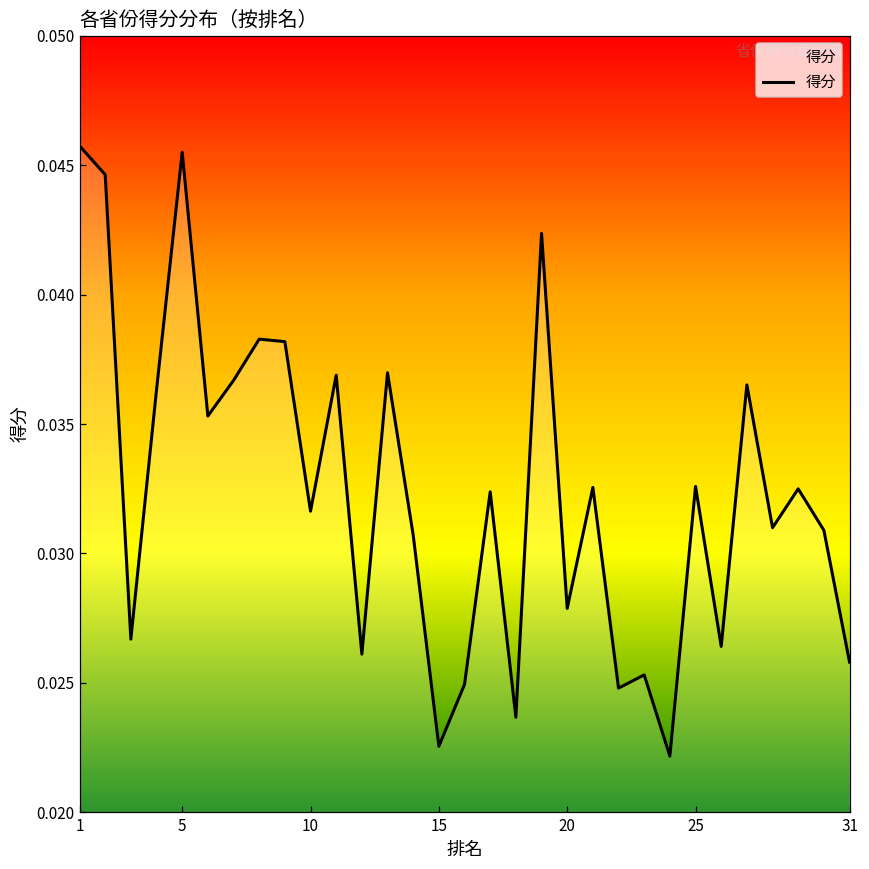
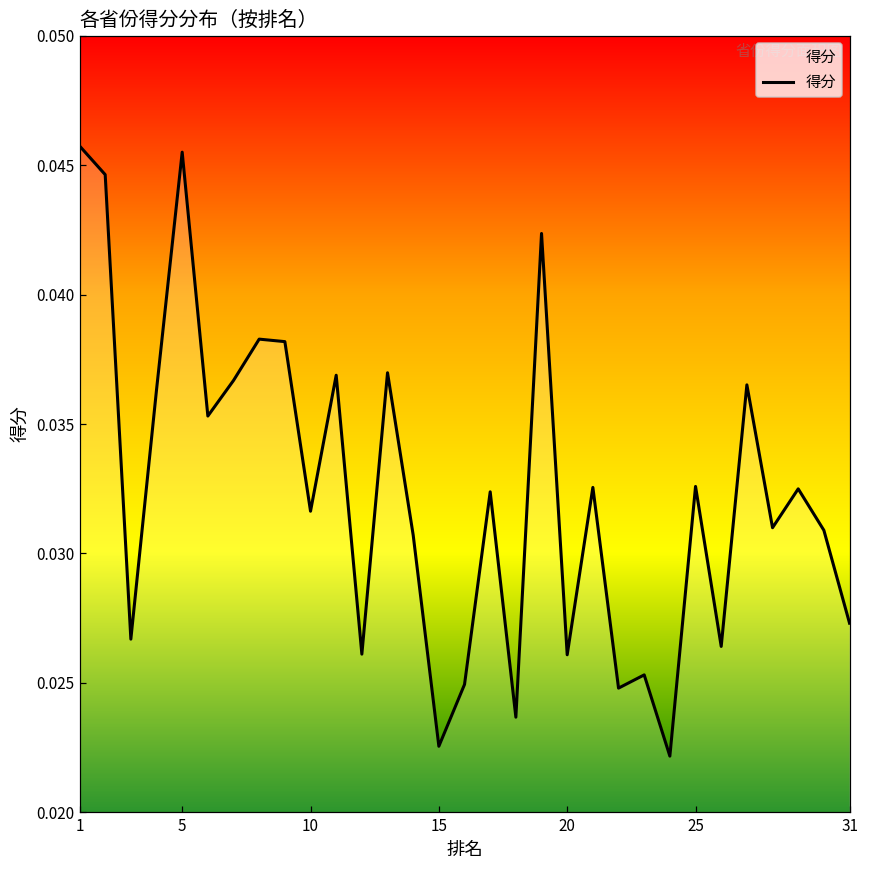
20: 0.0279 -> 0.0261
31: 0.0258 -> 0.0273
